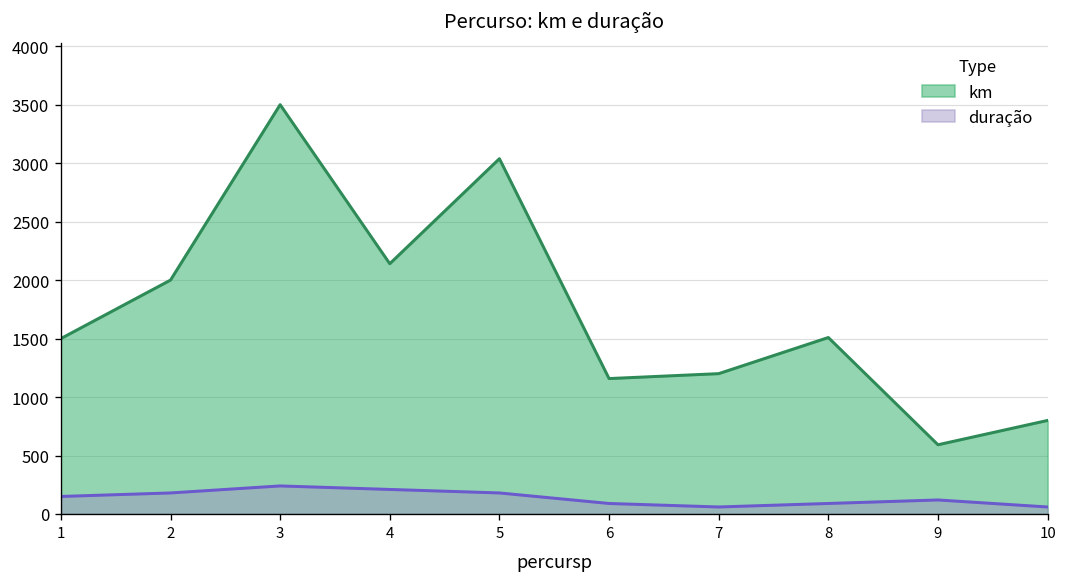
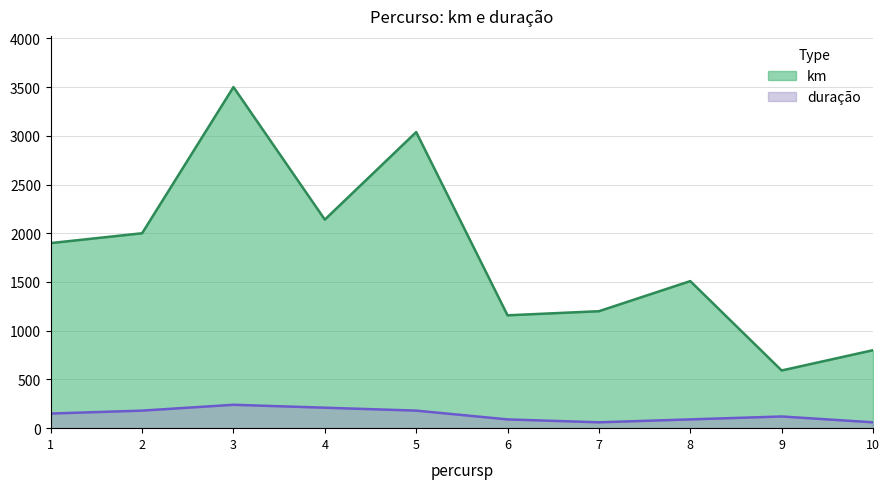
km, 1: 1500 -> 1900
